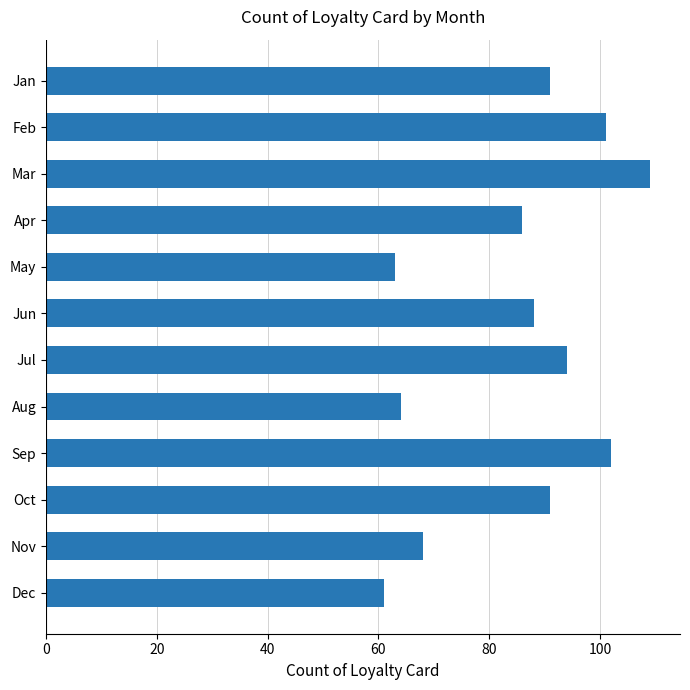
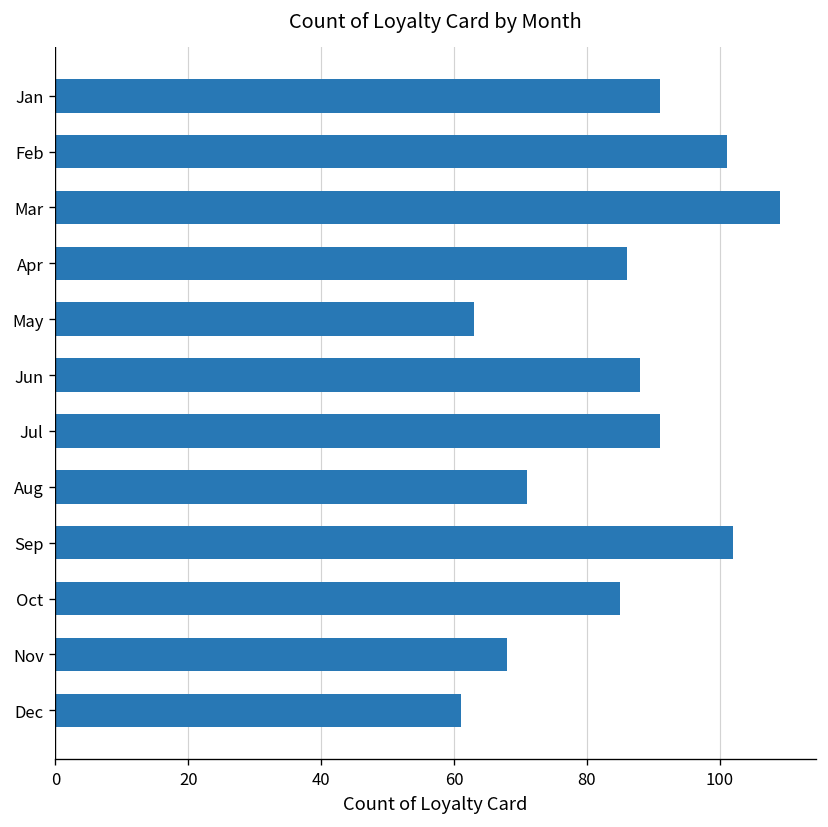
Jul: 94 -> 91
Aug: 64 -> 71
Oct: 91 -> 85
